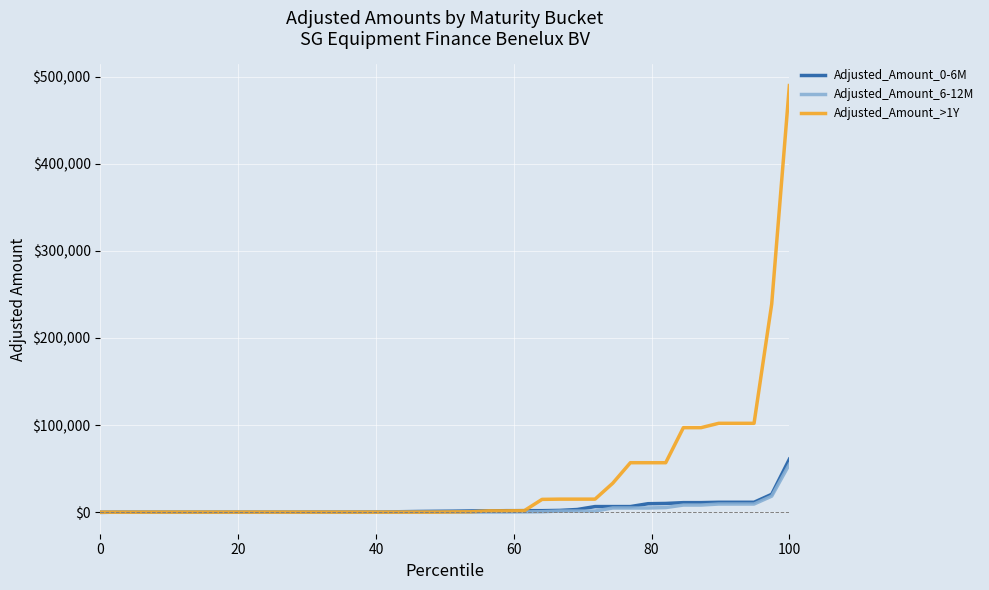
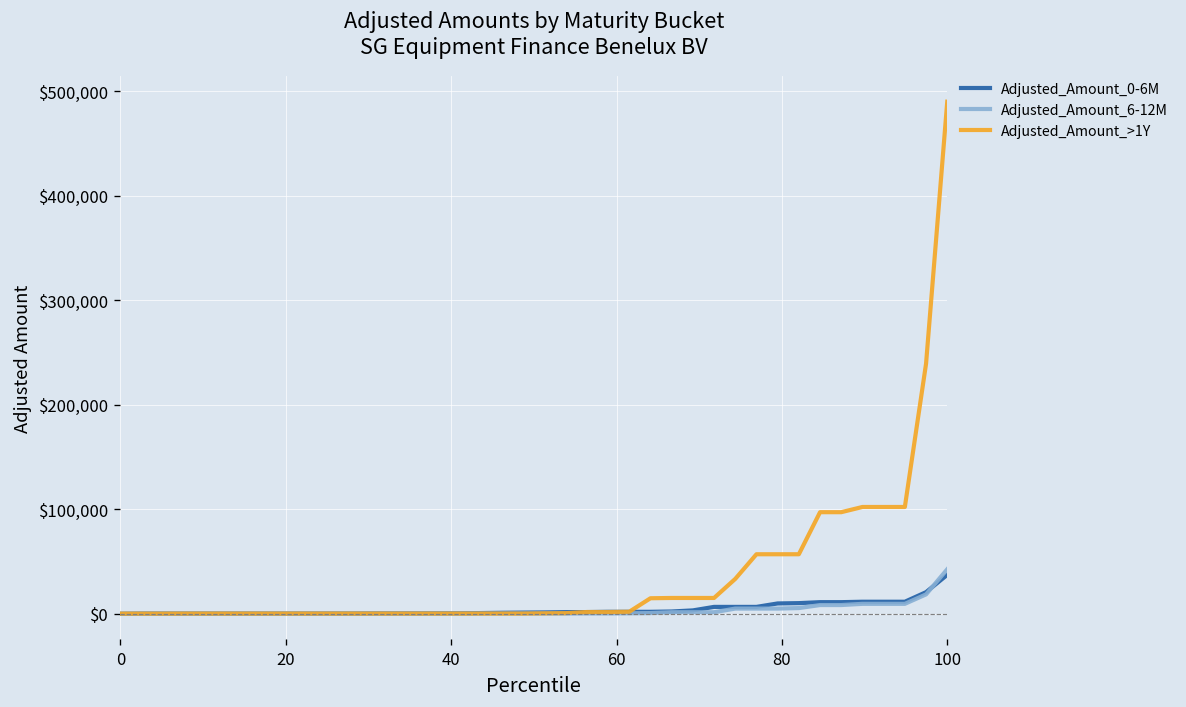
Adjusted_Amount_0-6M, 100: $60,000 -> $40,000
Adjusted_Amount_6-12M, 100: $60,000 -> $40,000
